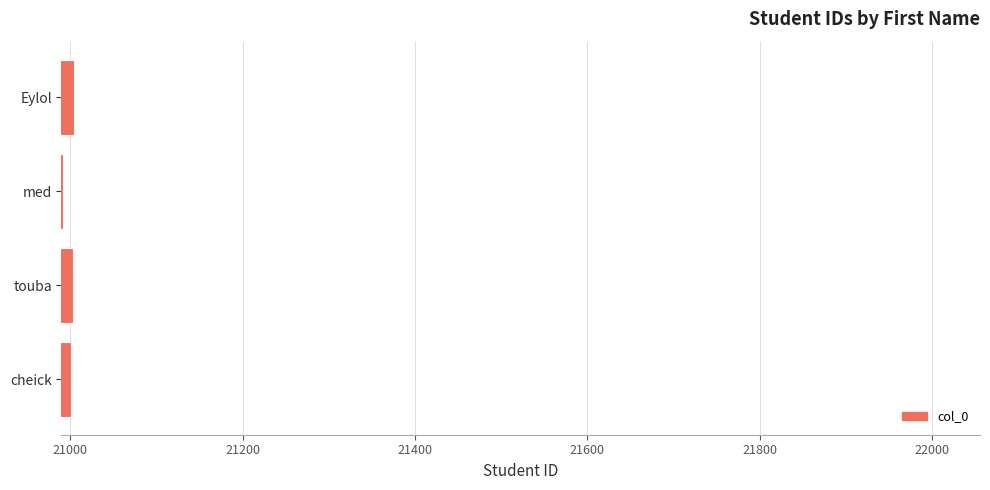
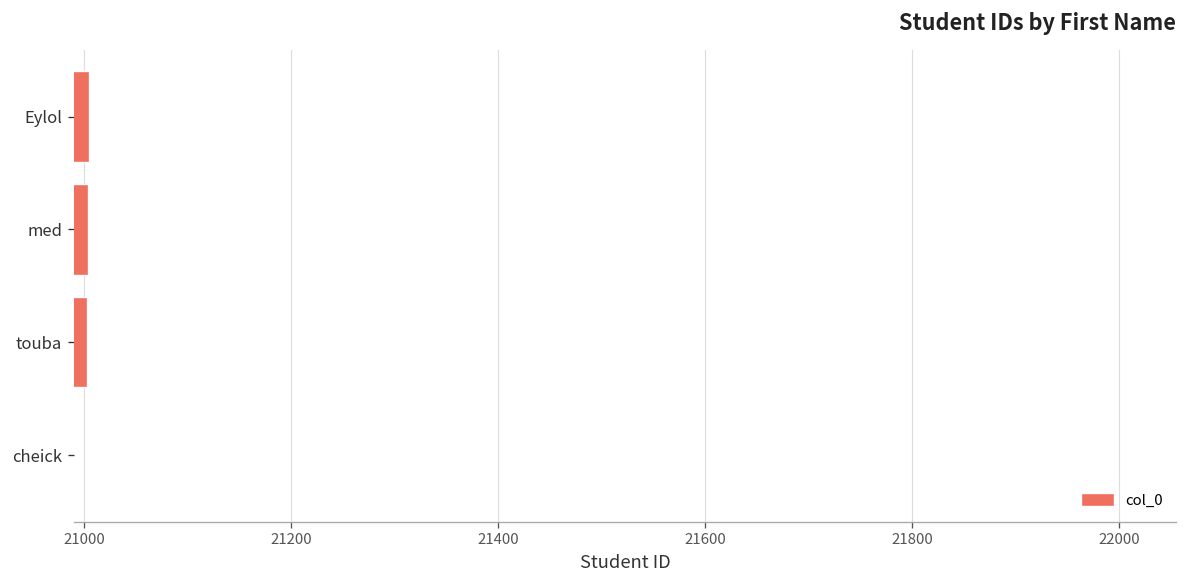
med: 20990 -> 21000
cheick: 21000 -> 20990
